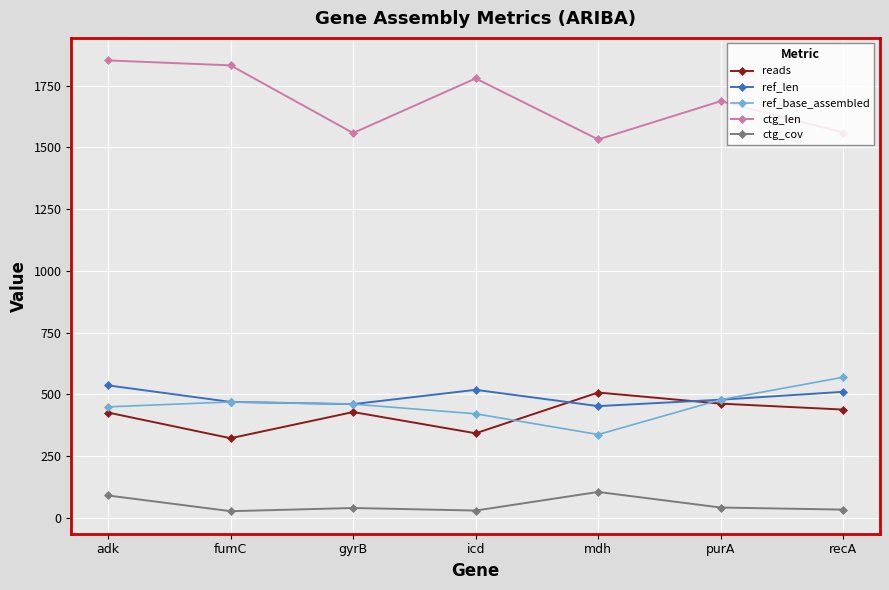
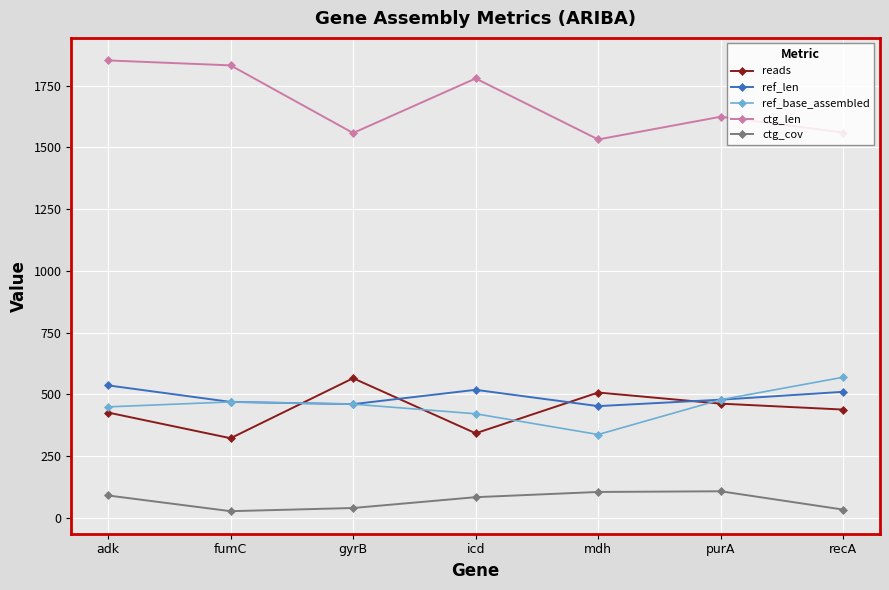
reads, gyrB: 430 -> 570
ctg_cov, icd: 30 -> 80
ctg_len, purA: 1690 -> 1620
ctg_cov, purA: 40 -> 110
